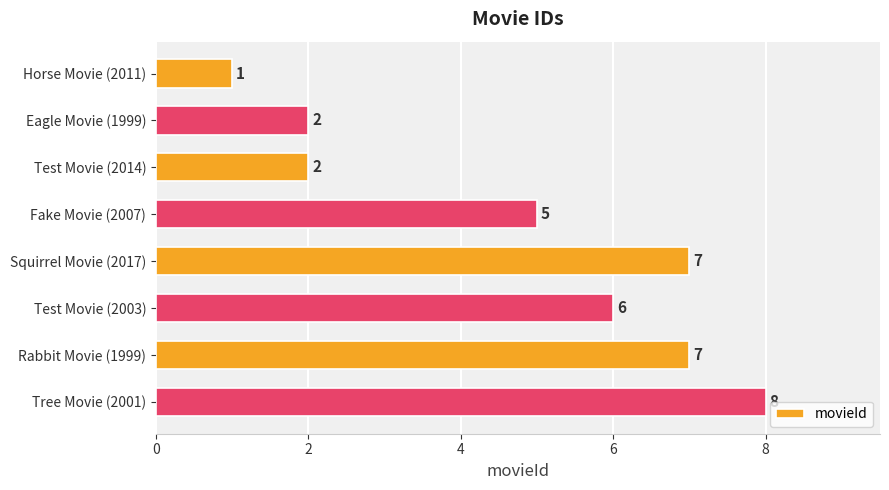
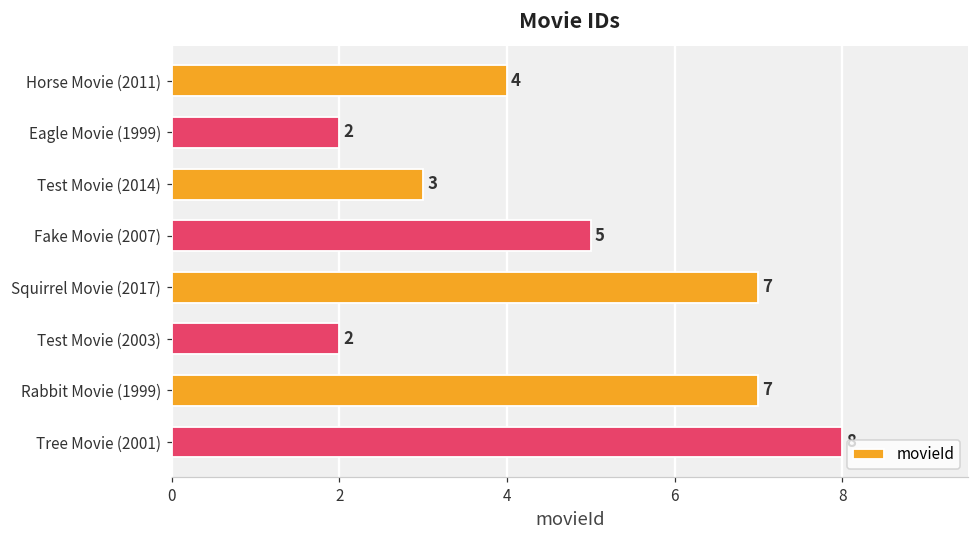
Horse Movie (2011): 1 -> 4
Test Movie (2014): 2 -> 3
Test Movie (2003): 6 -> 2
